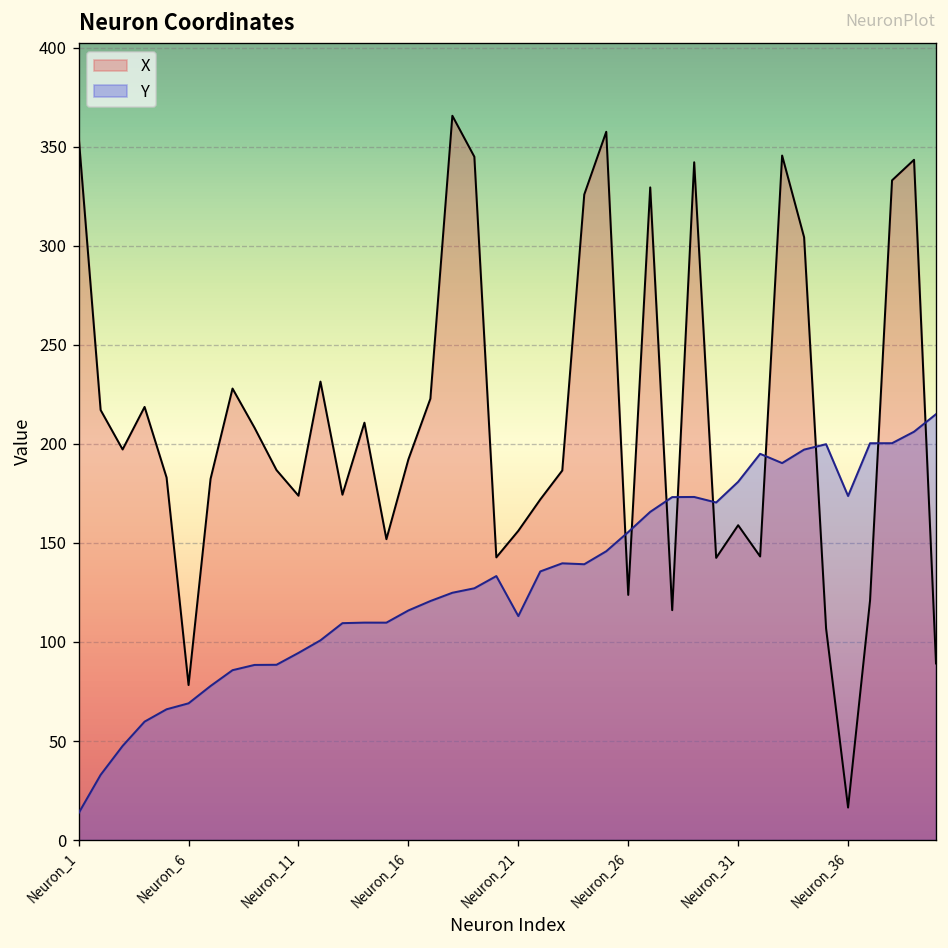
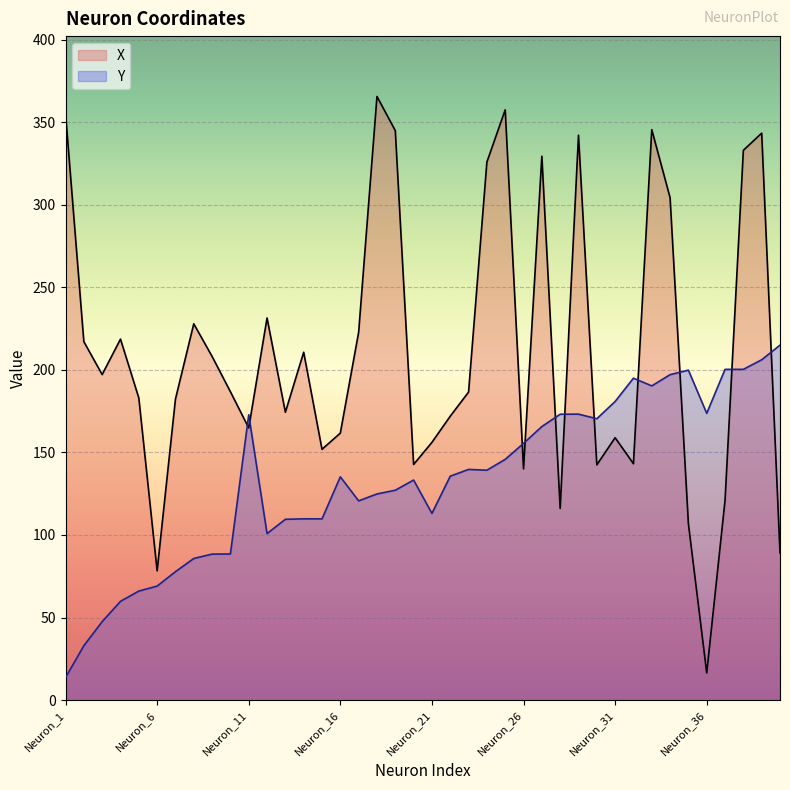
X, Neuron_11: 174 -> 165
Y, Neuron_11: 94 -> 173
X, Neuron_16: 192 -> 162
Y, Neuron_16: 116 -> 135
X, Neuron_26: 124 -> 140
